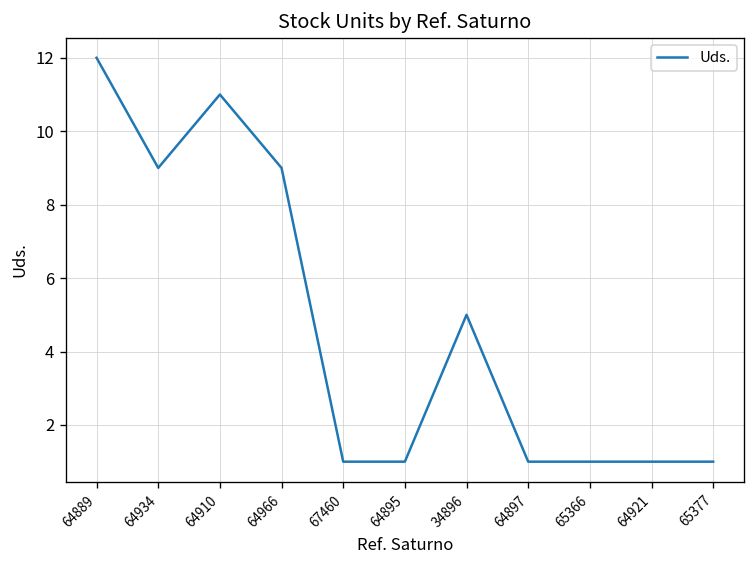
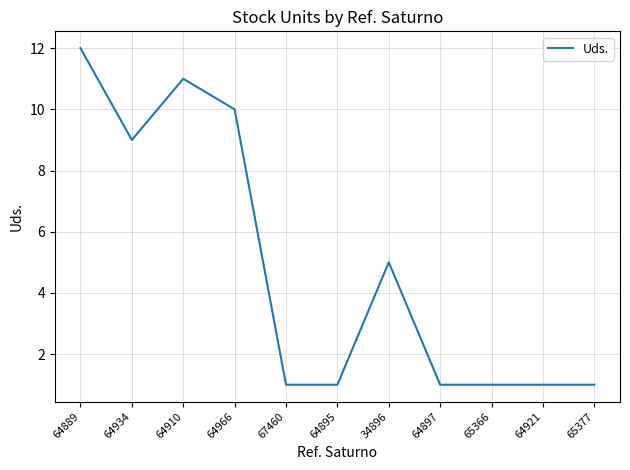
64966: 9 -> 10
